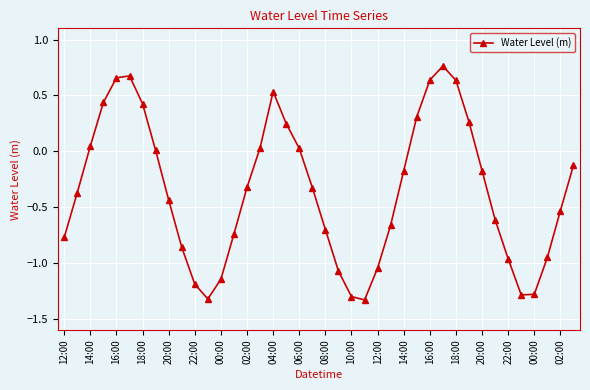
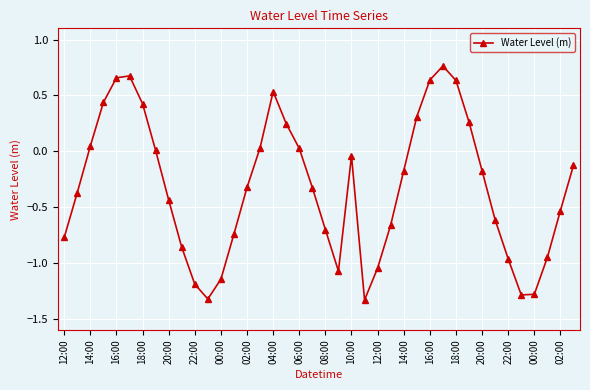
10:00: -1.30 -> -0.04
